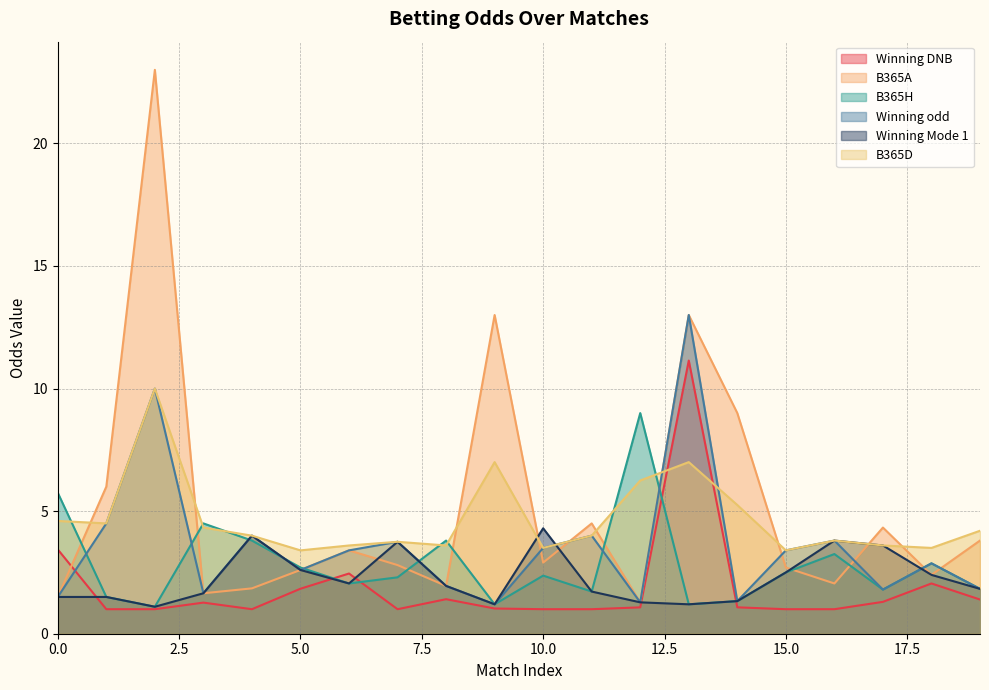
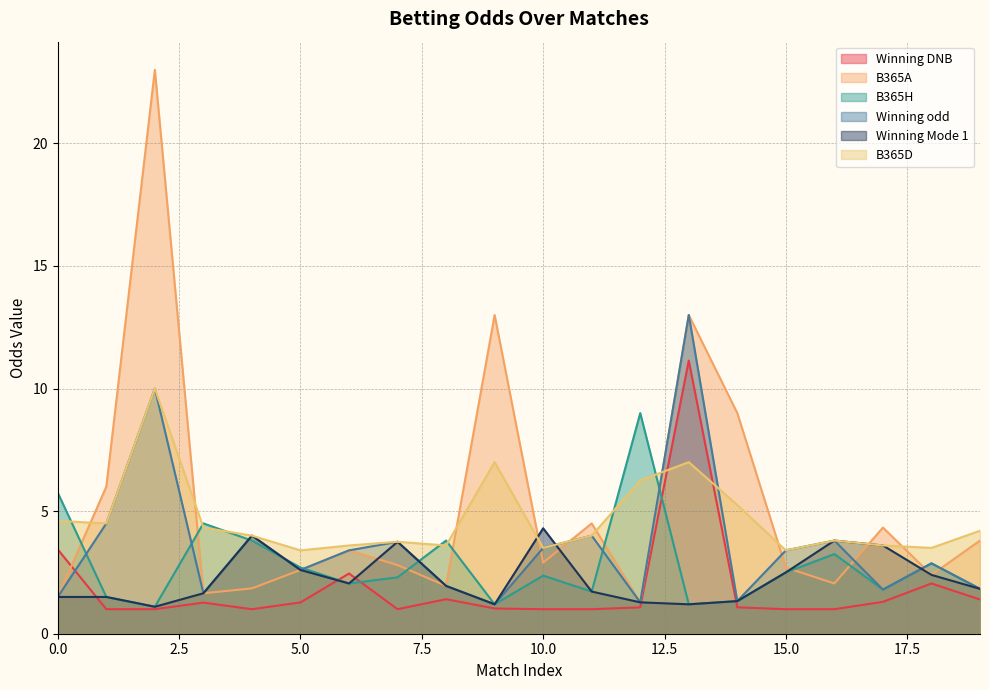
Winning DNB, 5.0: 1.8 -> 1.3
